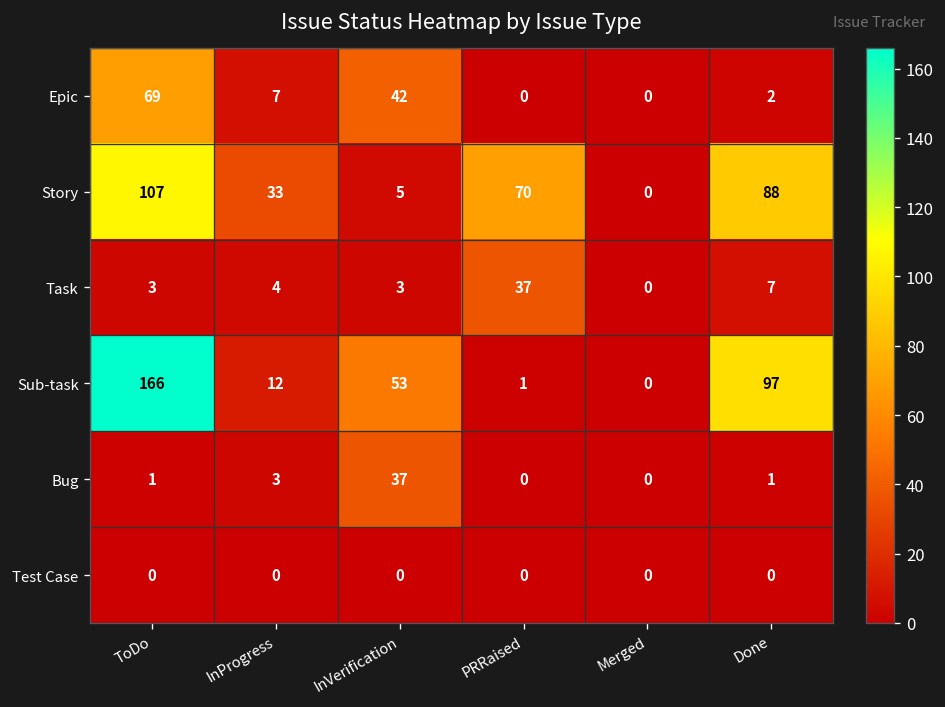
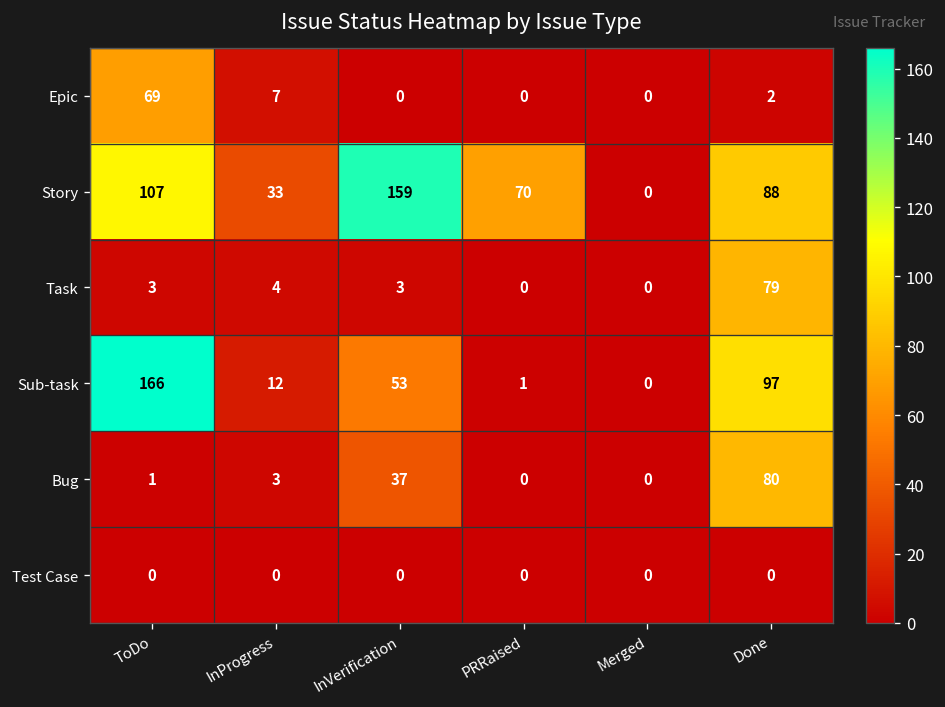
Epic, InVerification: 42 -> 0
Story, InVerification: 5 -> 159
Task, PRRaised: 37 -> 0
Task, Done: 7 -> 79
Bug, Done: 1 -> 80
